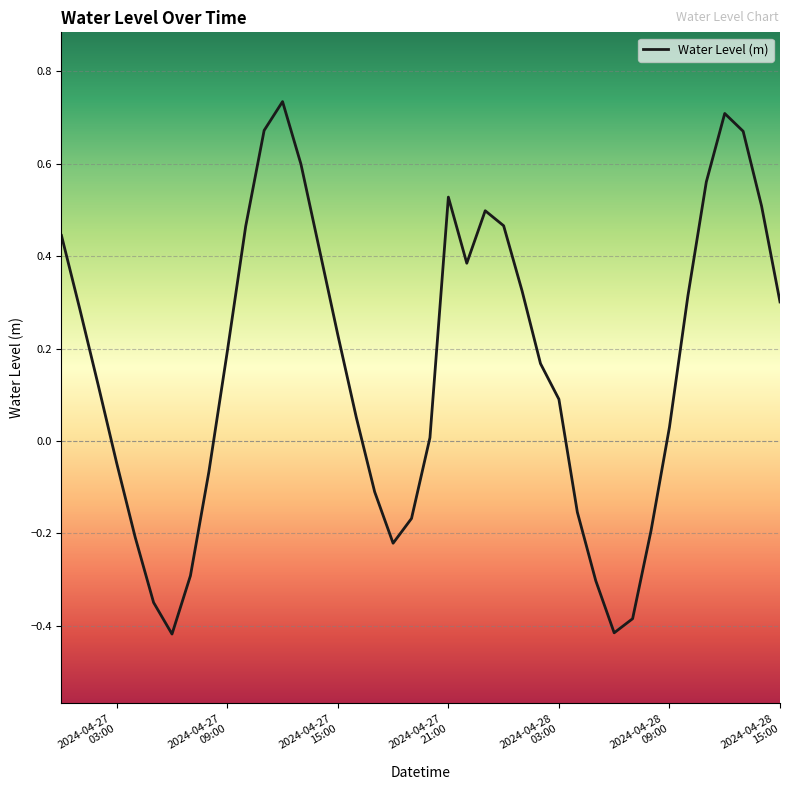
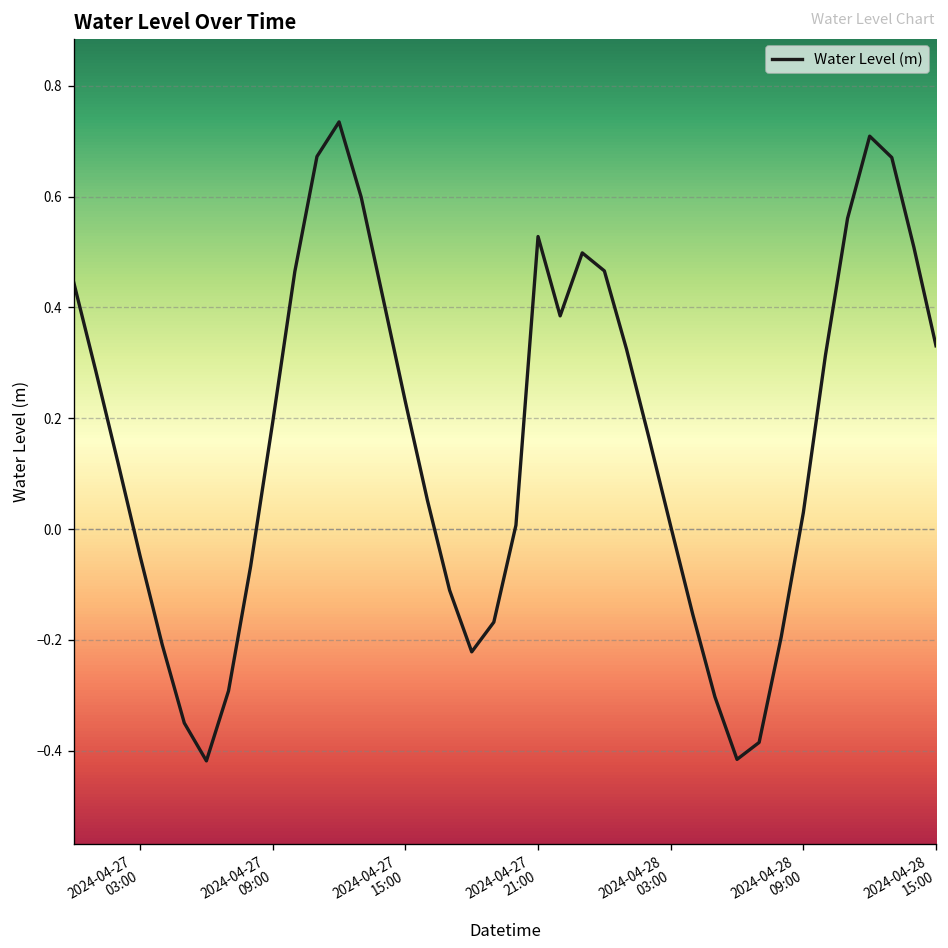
2024-04-28 03:00: 0.09 -> 0.01
2024-04-28 15:00: 0.30 -> 0.33
